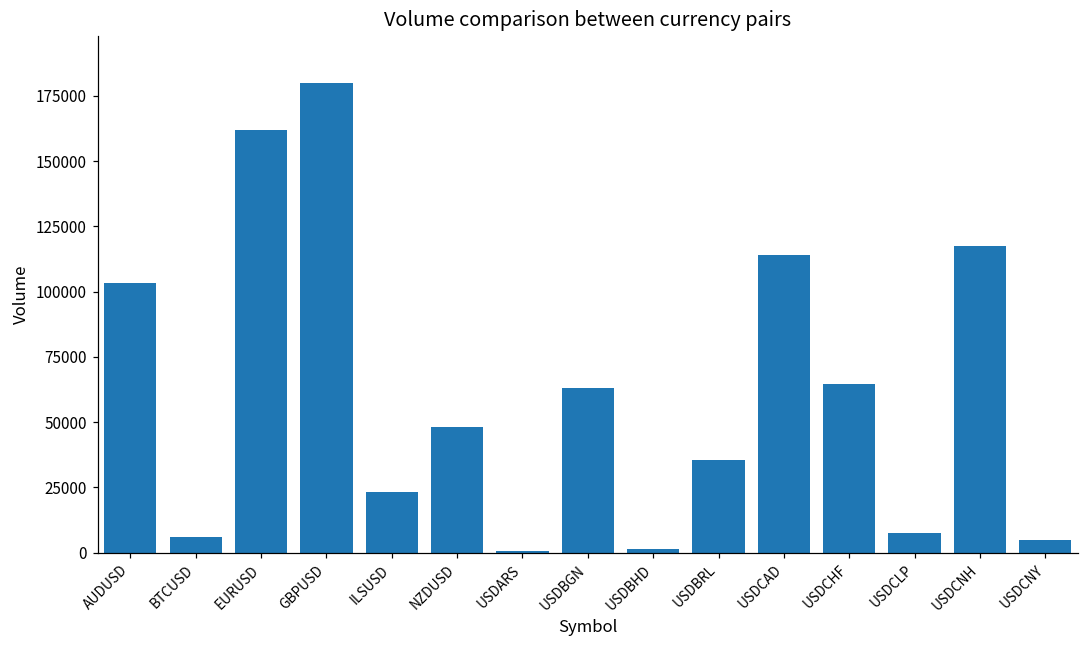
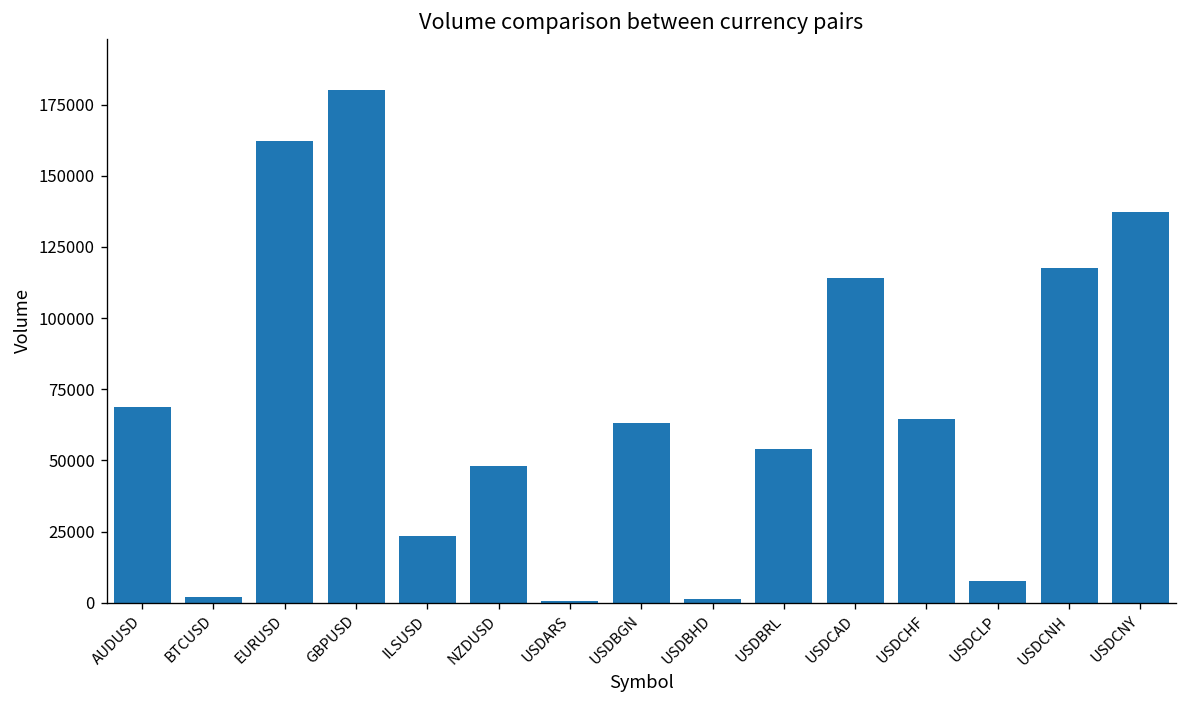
AUDUSD: 103000 -> 69000
BTCUSD: 6000 -> 2000
USDBRL: 36000 -> 54000
USDCNY: 5000 -> 137000
